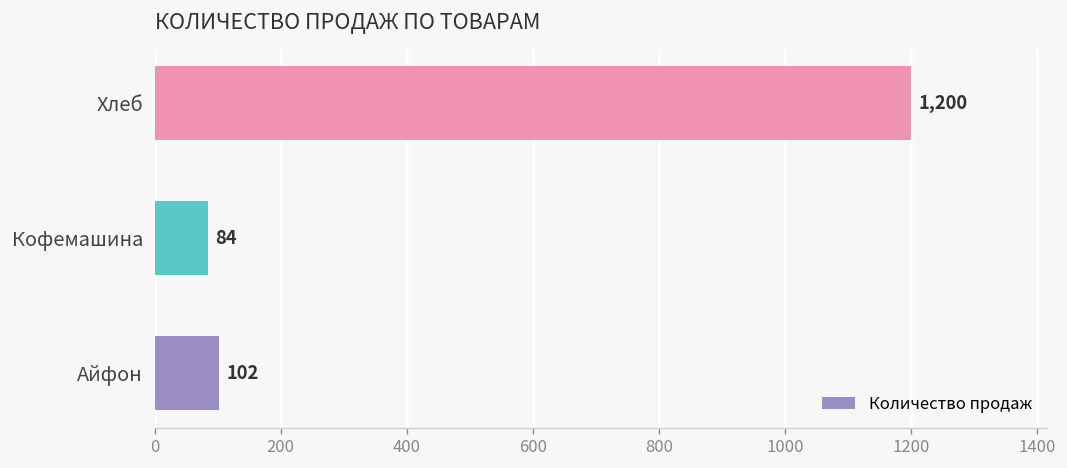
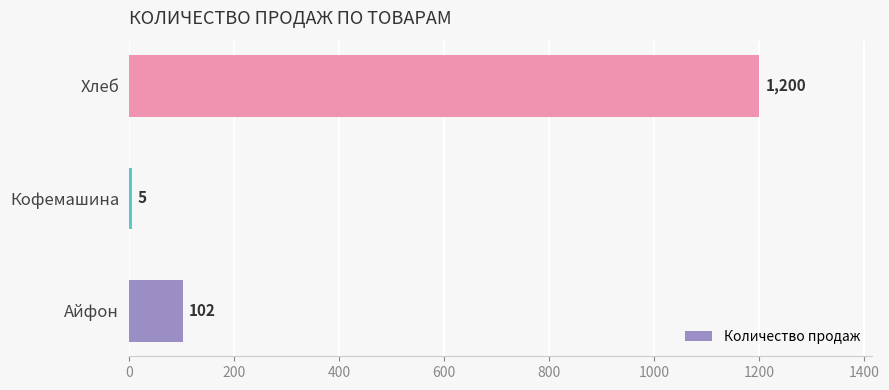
Кофемашина: 84 -> 5
